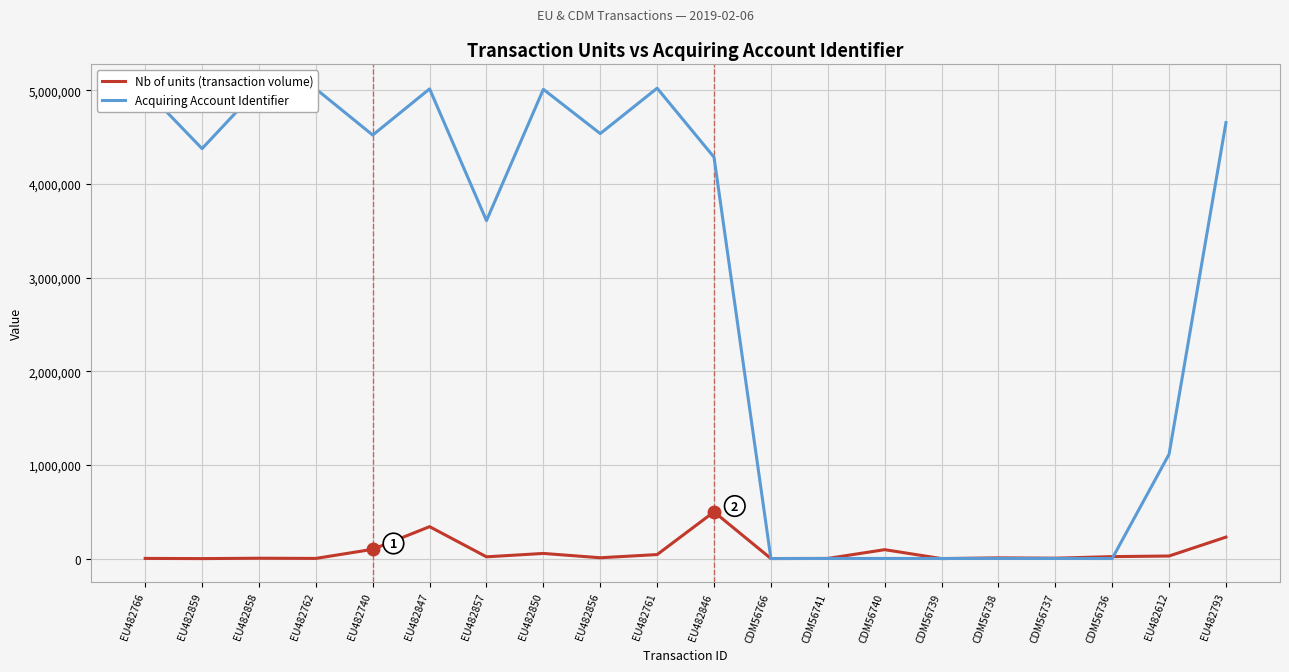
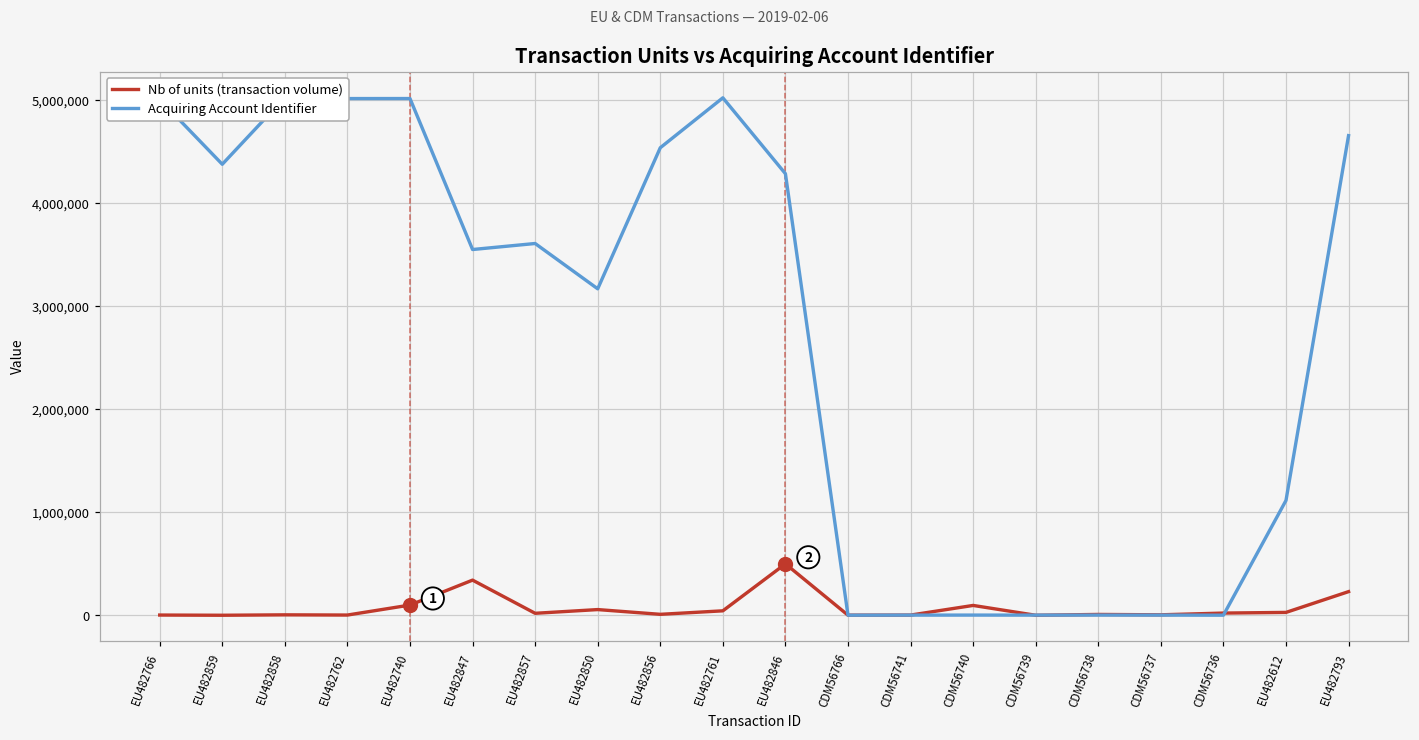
Acquiring Account Identifier, EU482740: 4,500,000 -> 5,000,000
Acquiring Account Identifier, EU482847: 5,000,000 -> 3,600,000
Acquiring Account Identifier, EU482850: 5,000,000 -> 3,200,000
